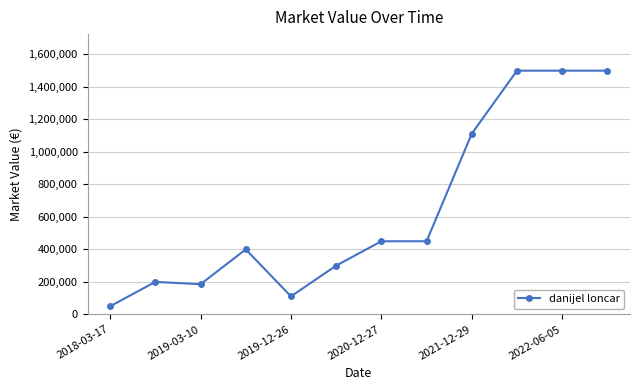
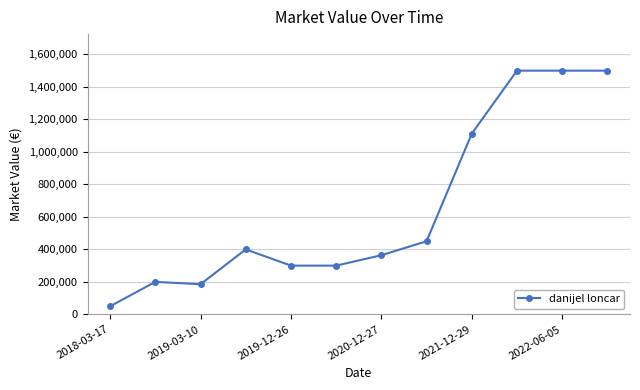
2019-12-26: 110,000 -> 300,000
2020-12-27: 450,000 -> 360,000
